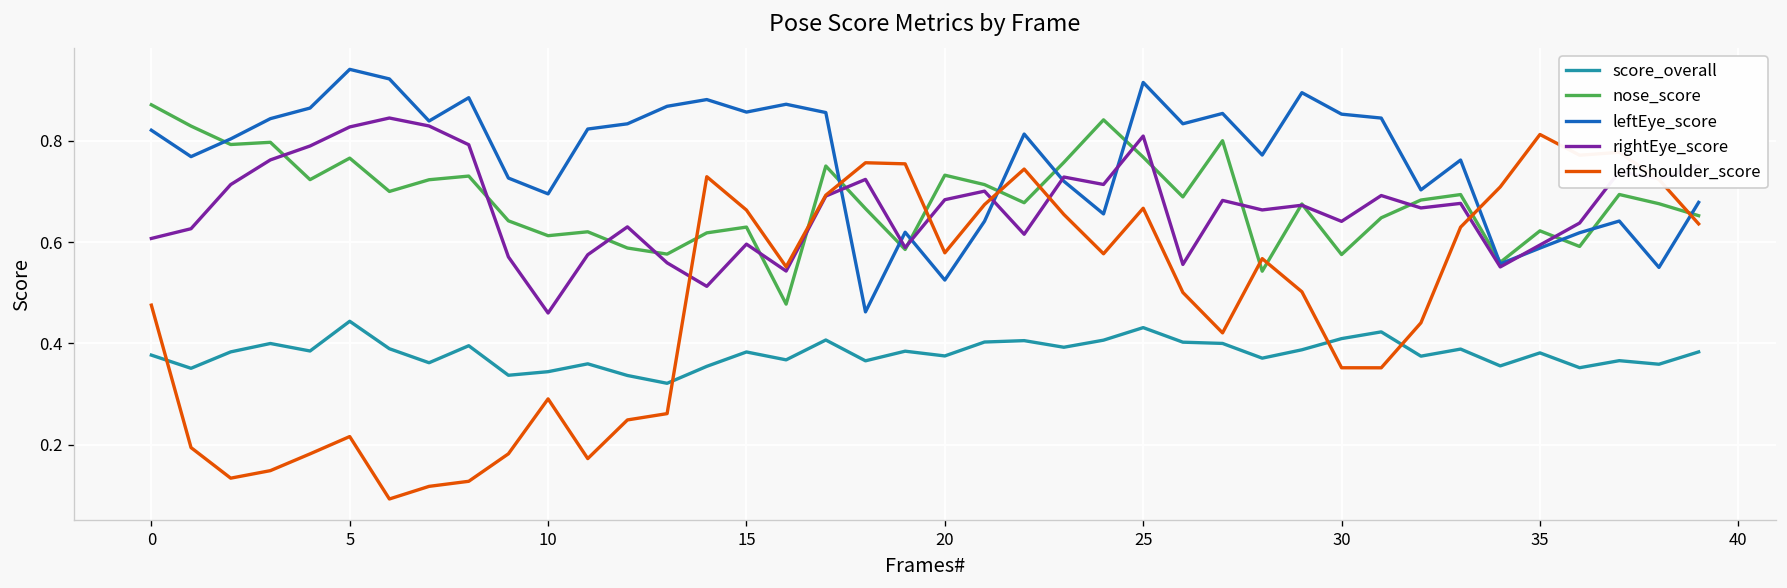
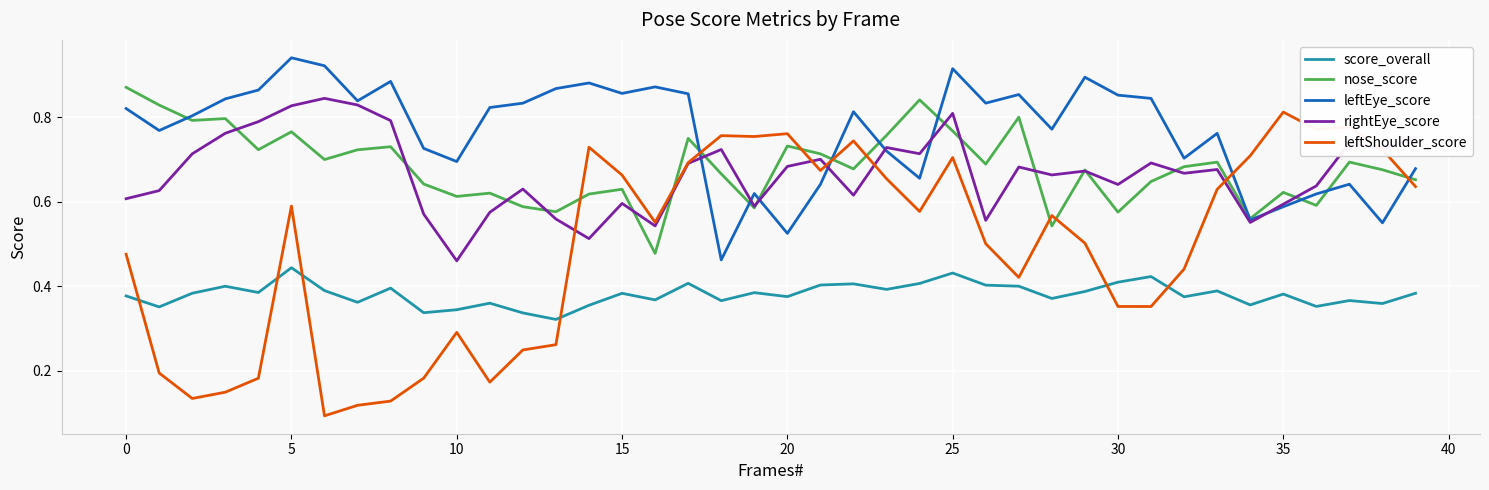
leftShoulder_score, 5: 0.22 -> 0.59
leftShoulder_score, 20: 0.58 -> 0.76
leftShoulder_score, 25: 0.67 -> 0.70
